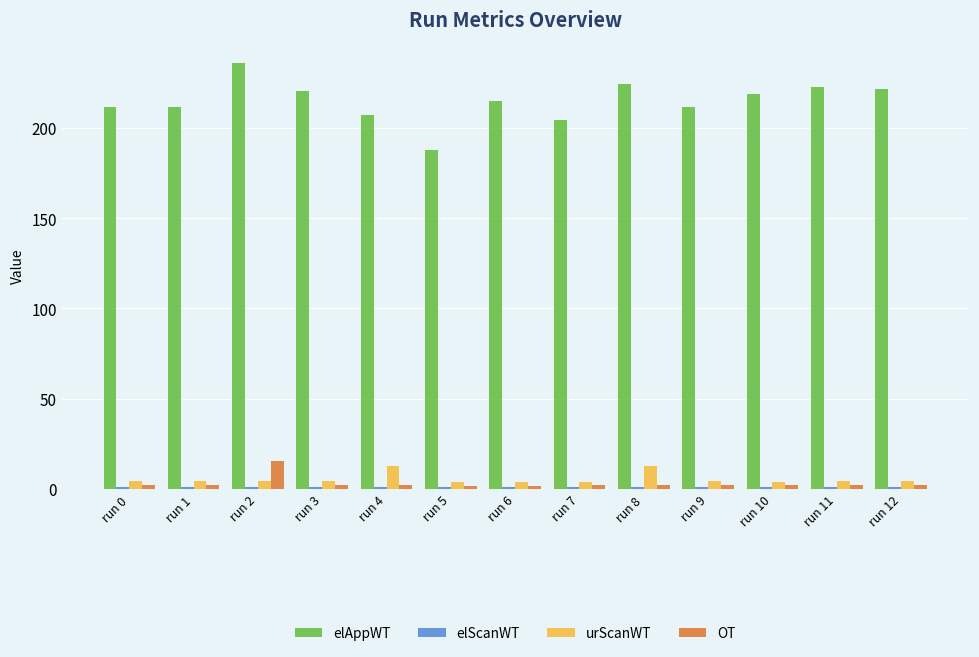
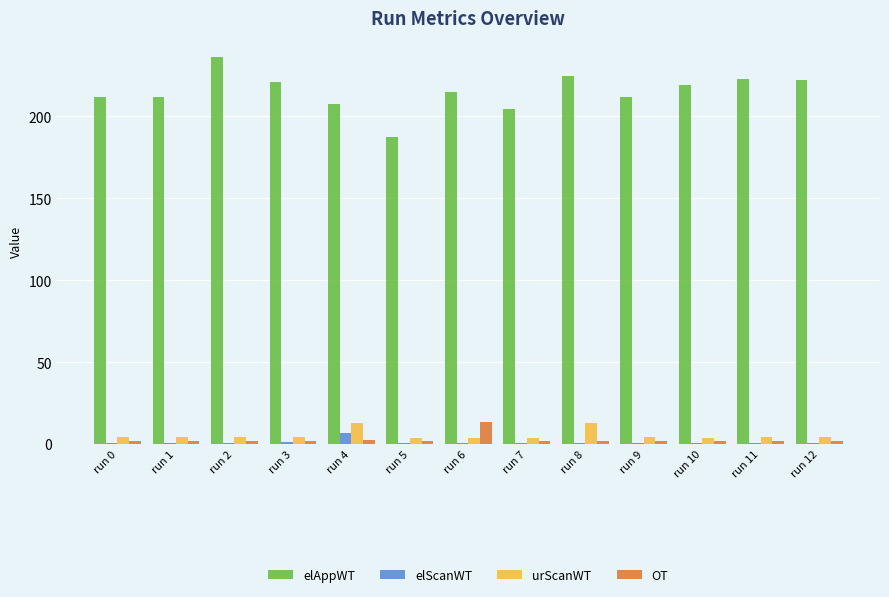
OT, run 2: 15 -> 2
elScanWT, run 4: 1 -> 7
OT, run 6: 2 -> 14
